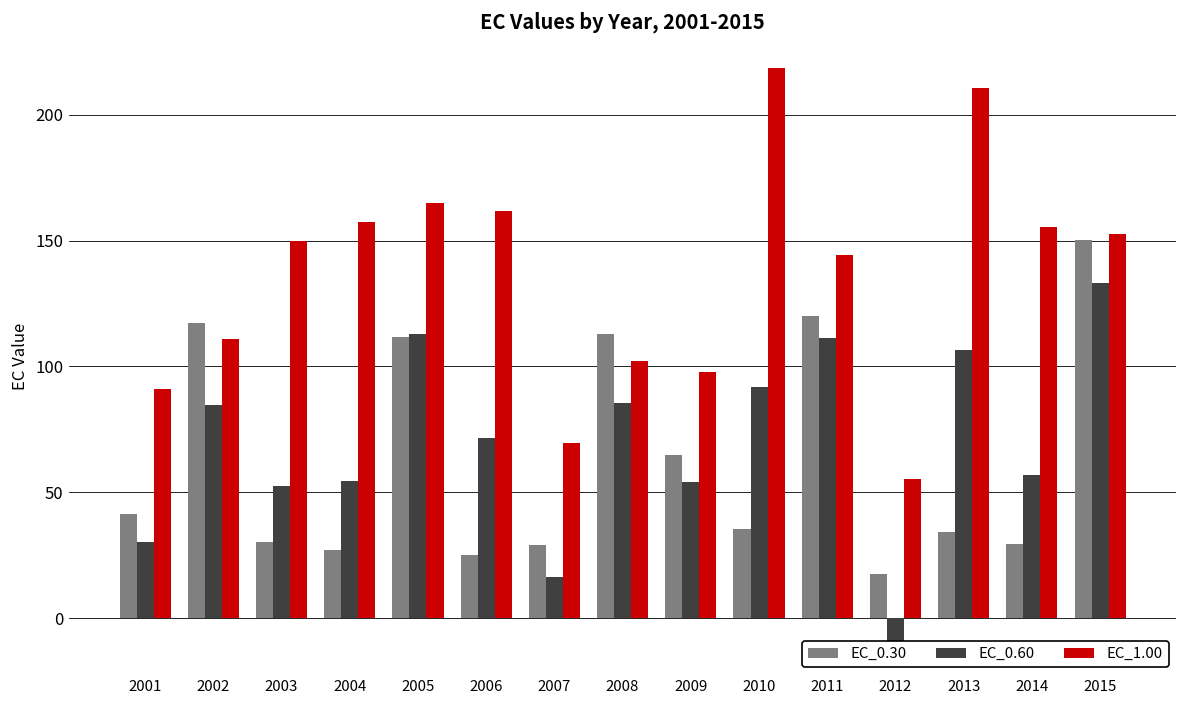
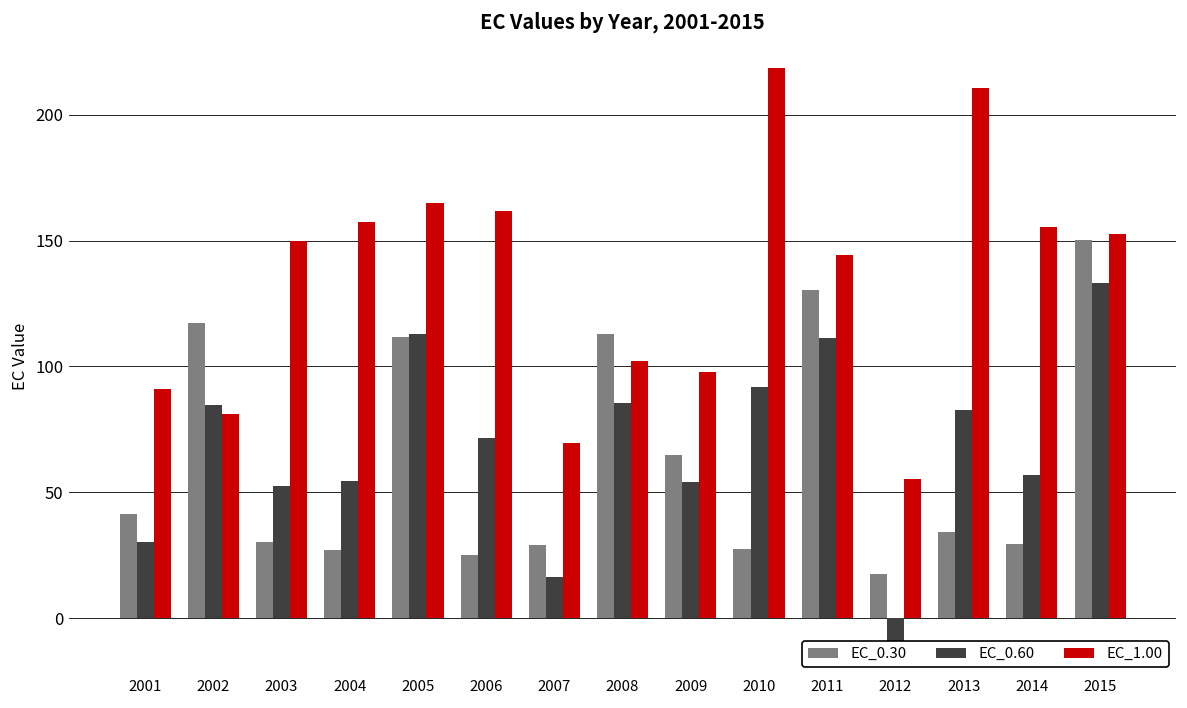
EC_1.00, 2002: 111 -> 81
EC_0.30, 2010: 36 -> 28
EC_0.30, 2011: 120 -> 130
EC_0.60, 2013: 107 -> 83
